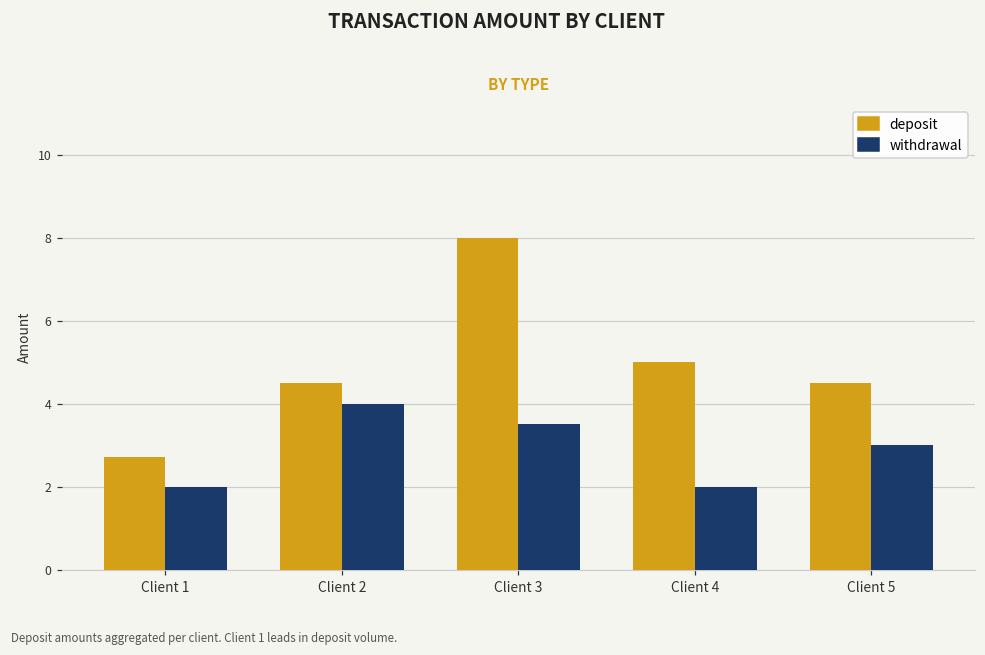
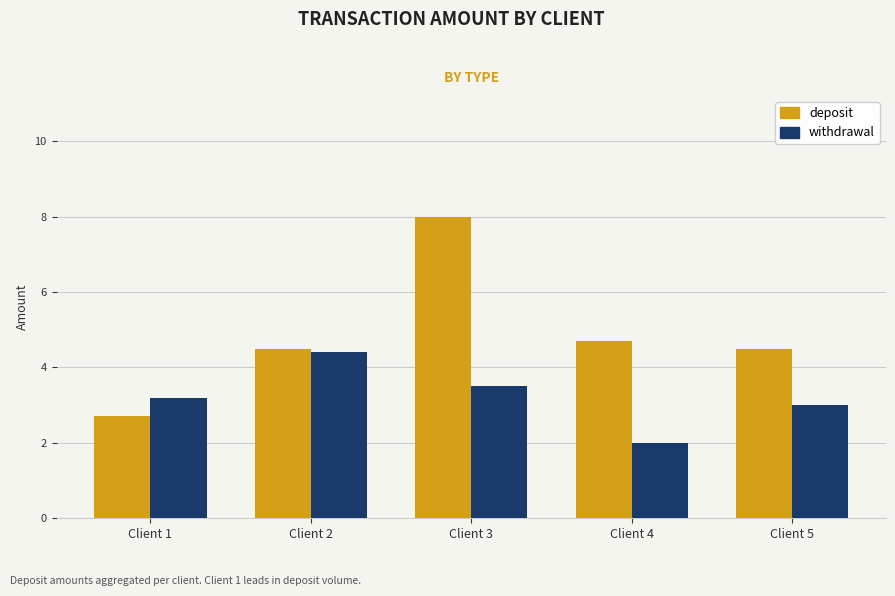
withdrawal, Client 1: 2.0 -> 3.2
withdrawal, Client 2: 4.0 -> 4.4
deposit, Client 4: 5.0 -> 4.7
